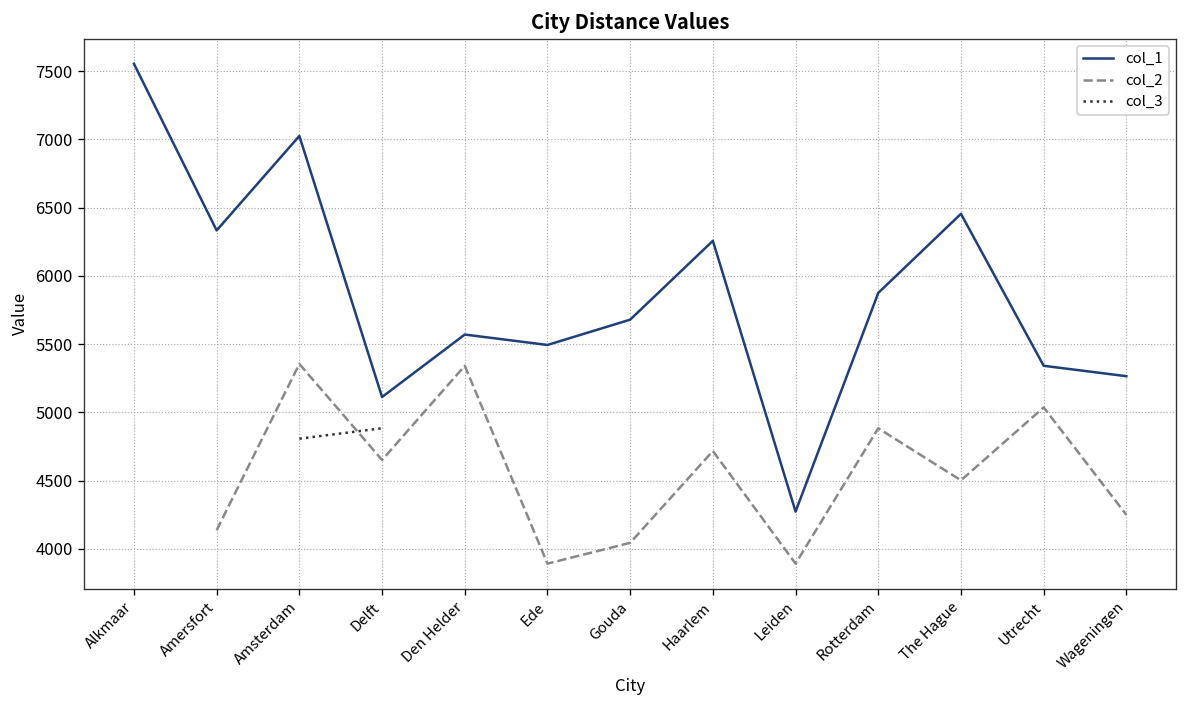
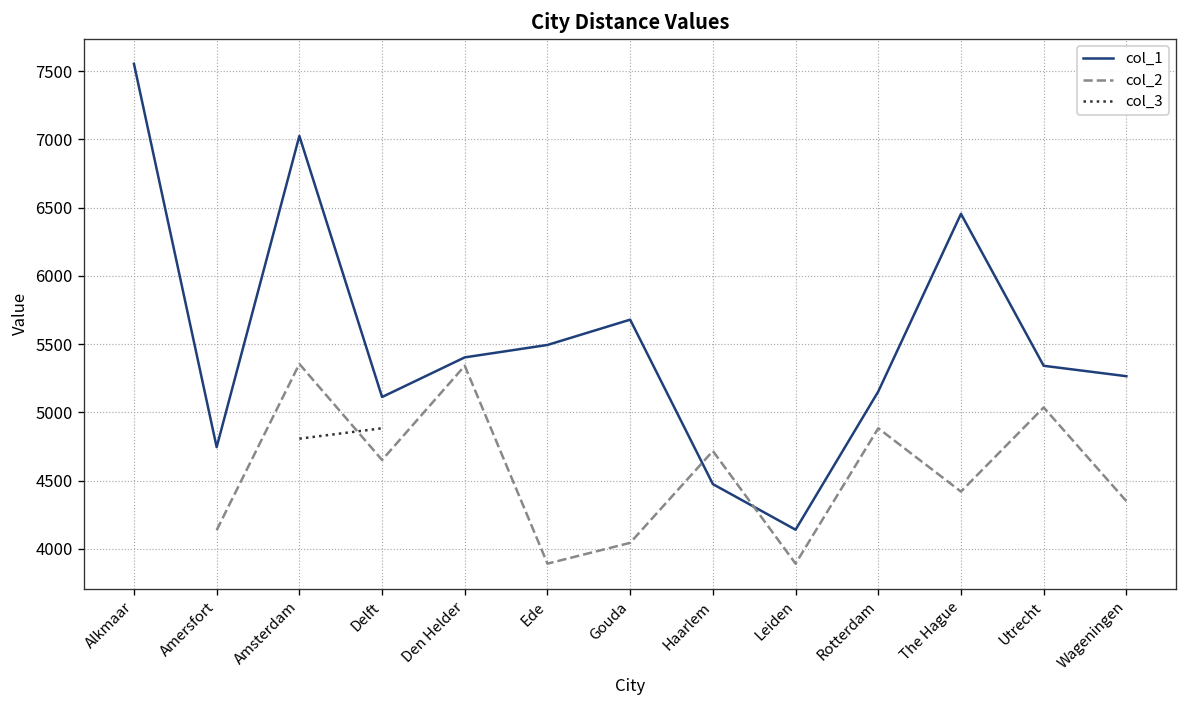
col_1, Amersfort: 6330 -> 4740
col_1, Den Helder: 5570 -> 5400
col_1, Haarlem: 6260 -> 4470
col_1, Leiden: 4270 -> 4140
col_1, Rotterdam: 5870 -> 5150
col_2, The Hague: 4500 -> 4420
col_2, Wageningen: 4250 -> 4350
